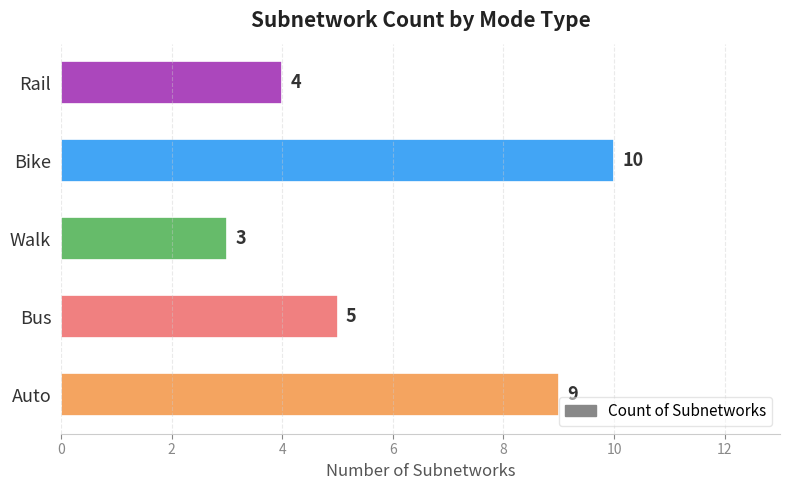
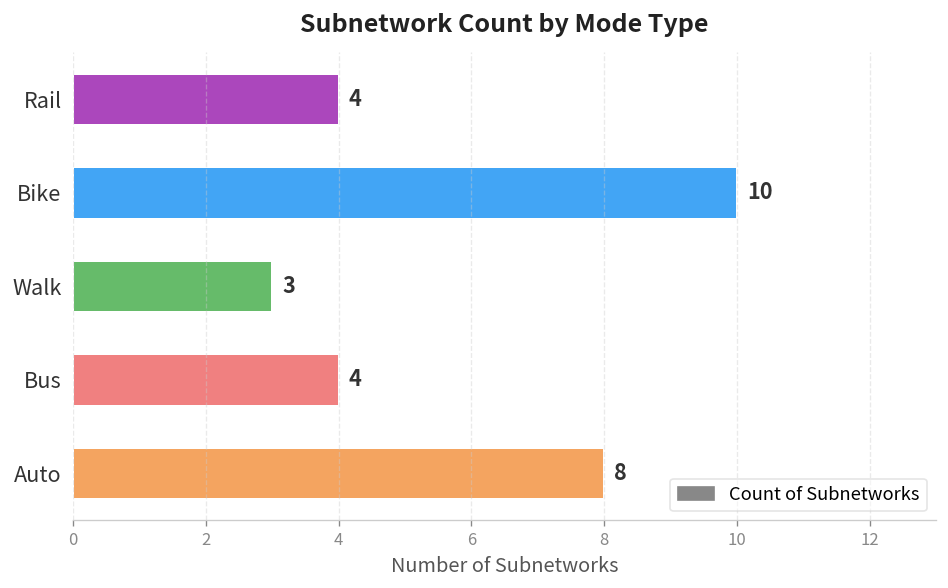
Bus: 5 -> 4
Auto: 9 -> 8
